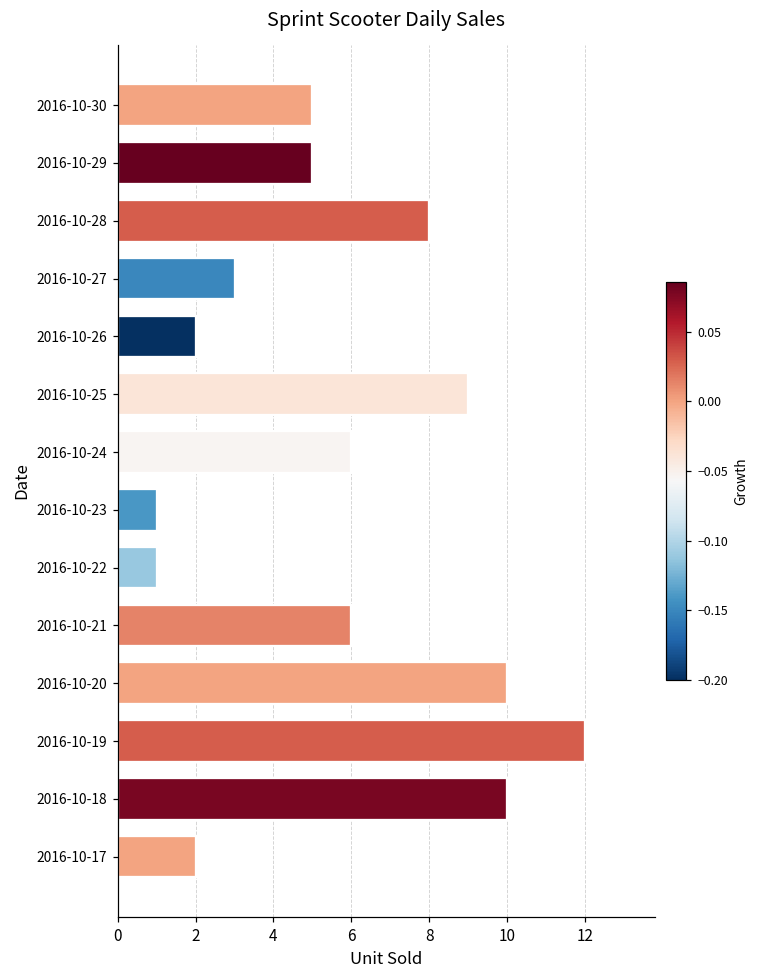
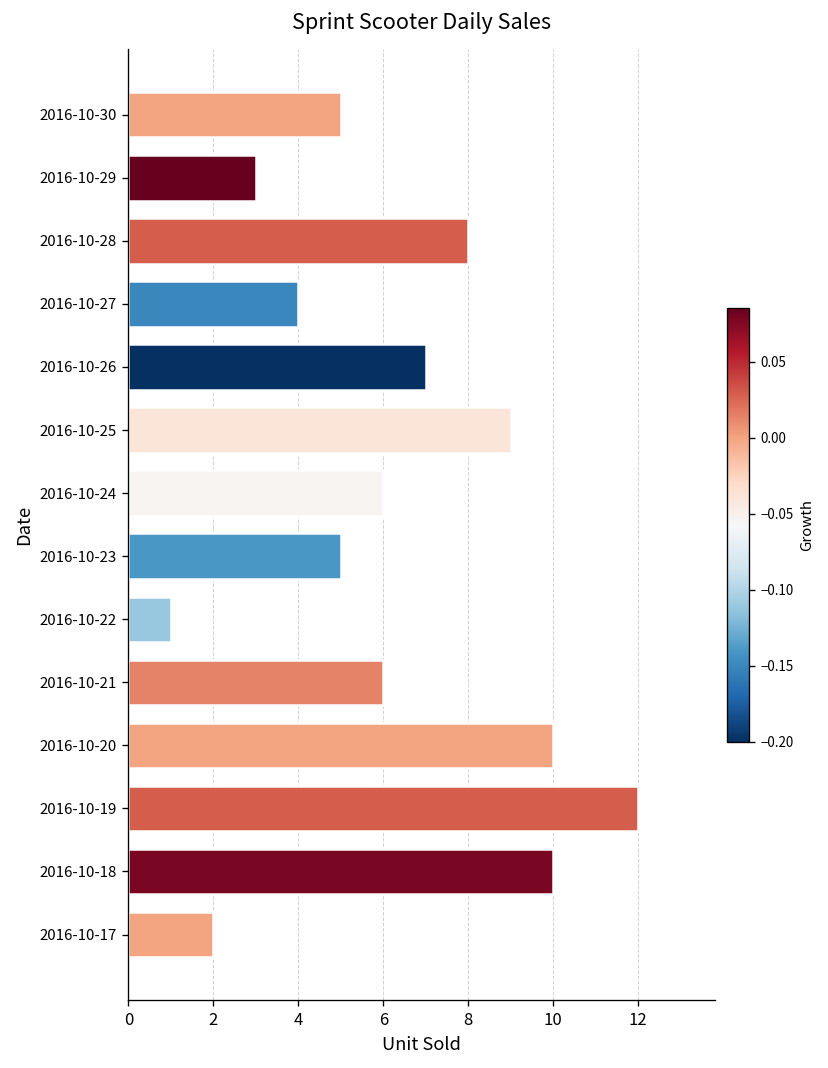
2016-10-29: 5 -> 3
2016-10-27: 3 -> 4
2016-10-26: 2 -> 7
2016-10-23: 1 -> 5
